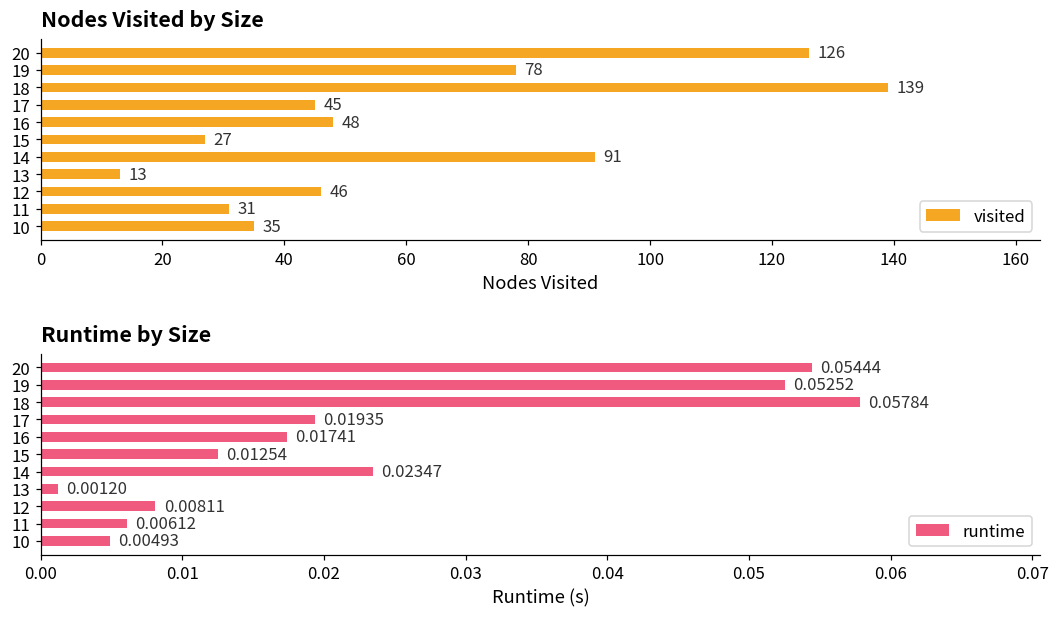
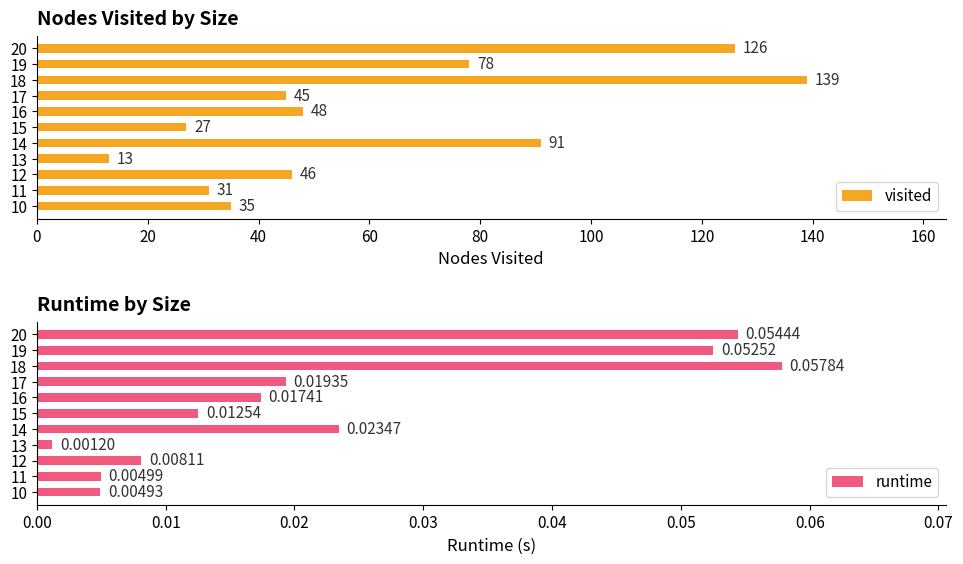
Runtime by Size, 11: 0.00612 -> 0.00499
